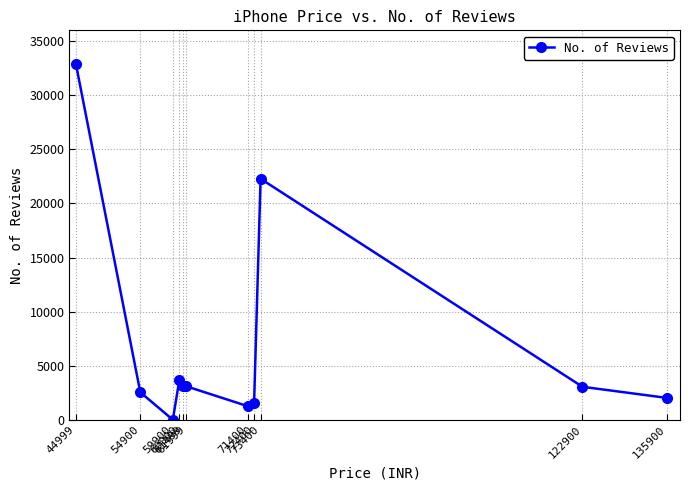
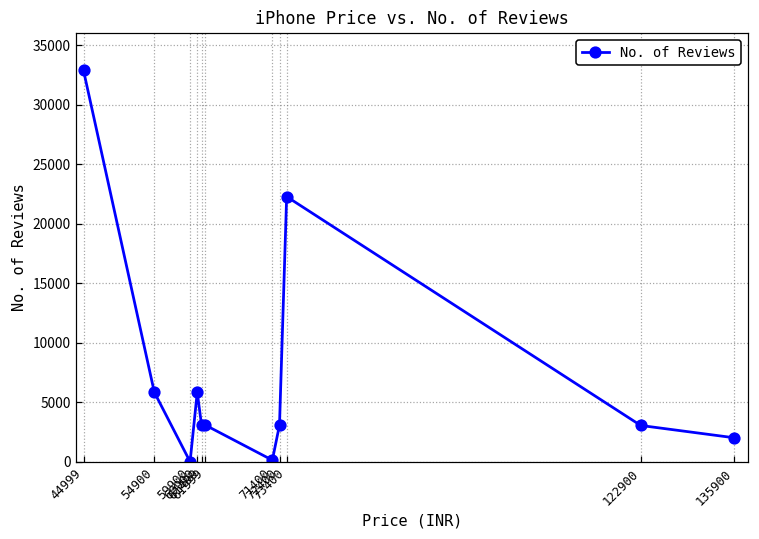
54900: 2600 -> 5800
60900: 3700 -> 5800
71400: 1300 -> 100
72400: 1600 -> 3100
